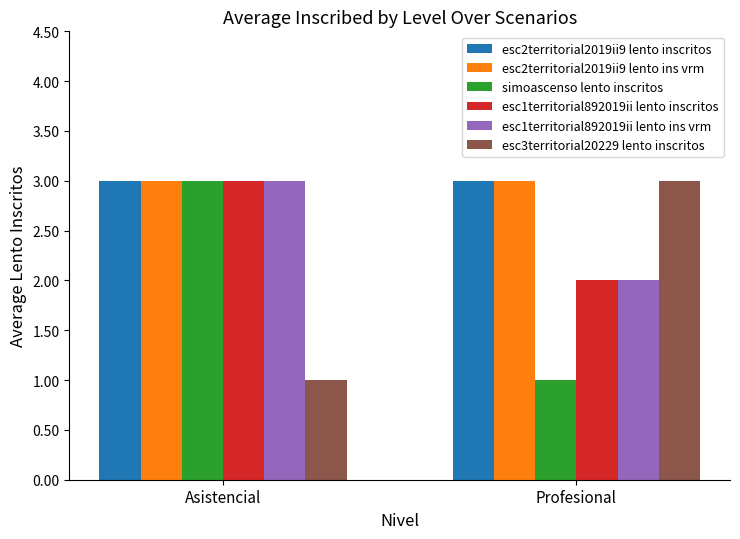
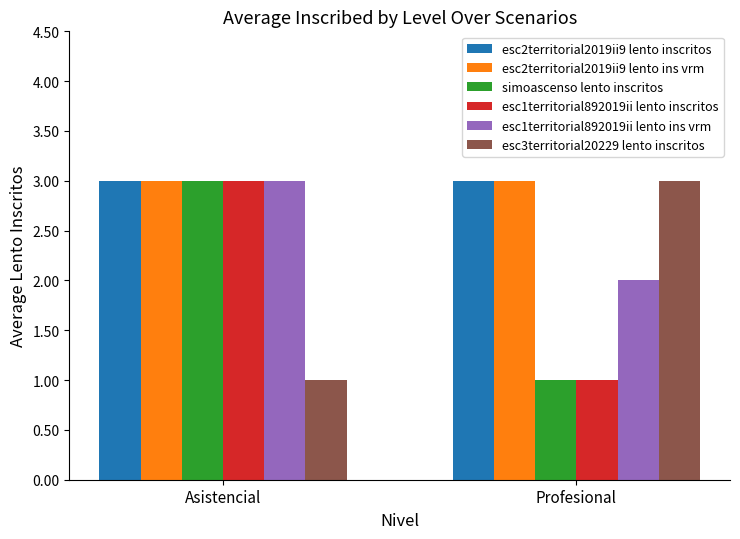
esc1territorial892019ii lento inscritos, Profesional: 2 -> 1
